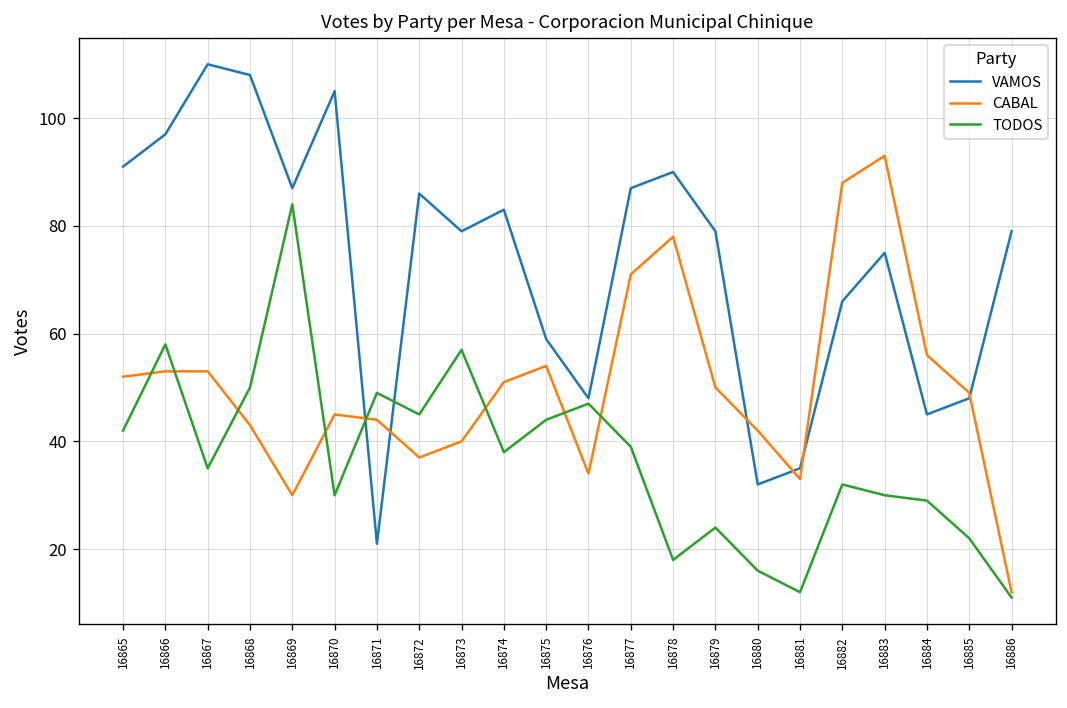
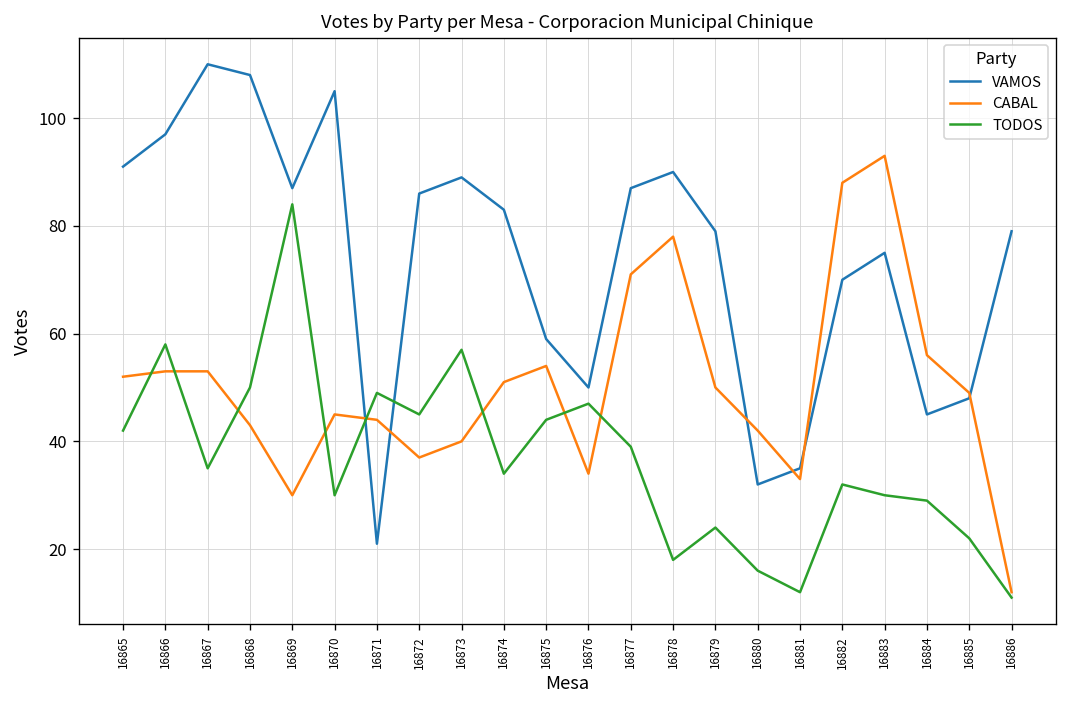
VAMOS, 16873: 79 -> 89
TODOS, 16874: 38 -> 34
VAMOS, 16876: 48 -> 50
VAMOS, 16882: 66 -> 70
